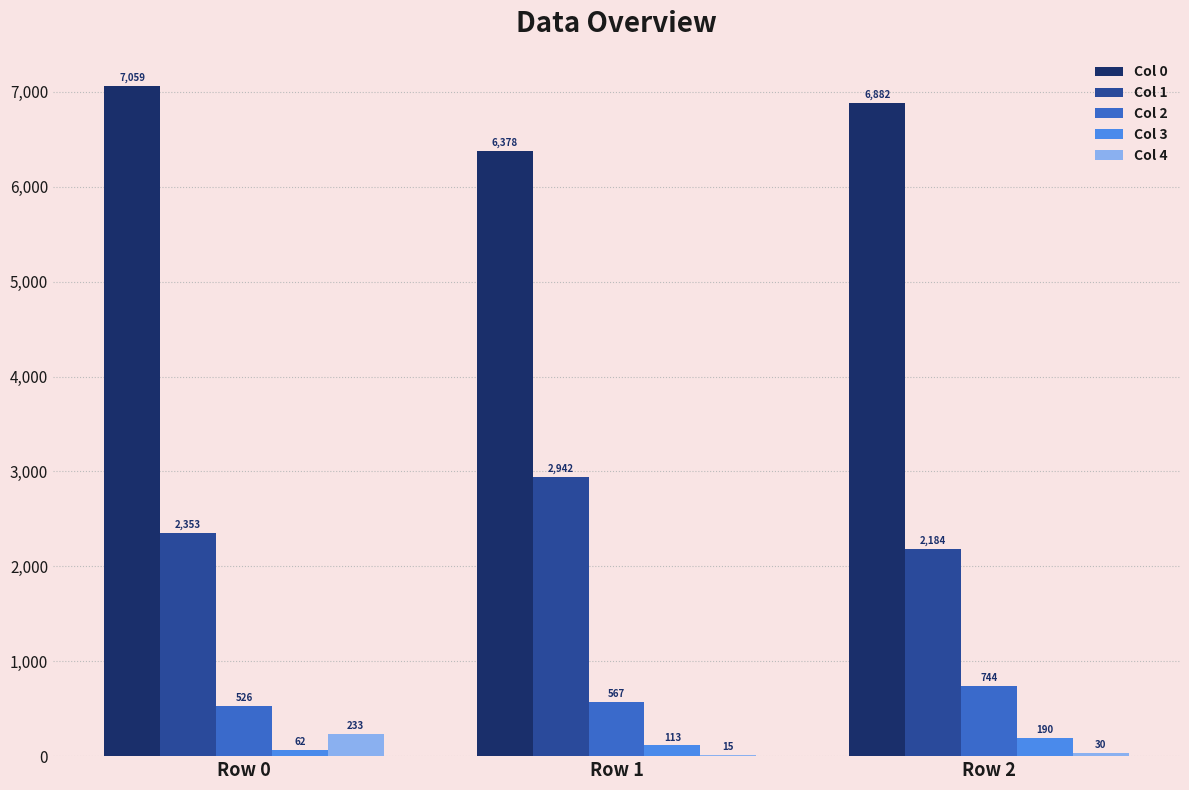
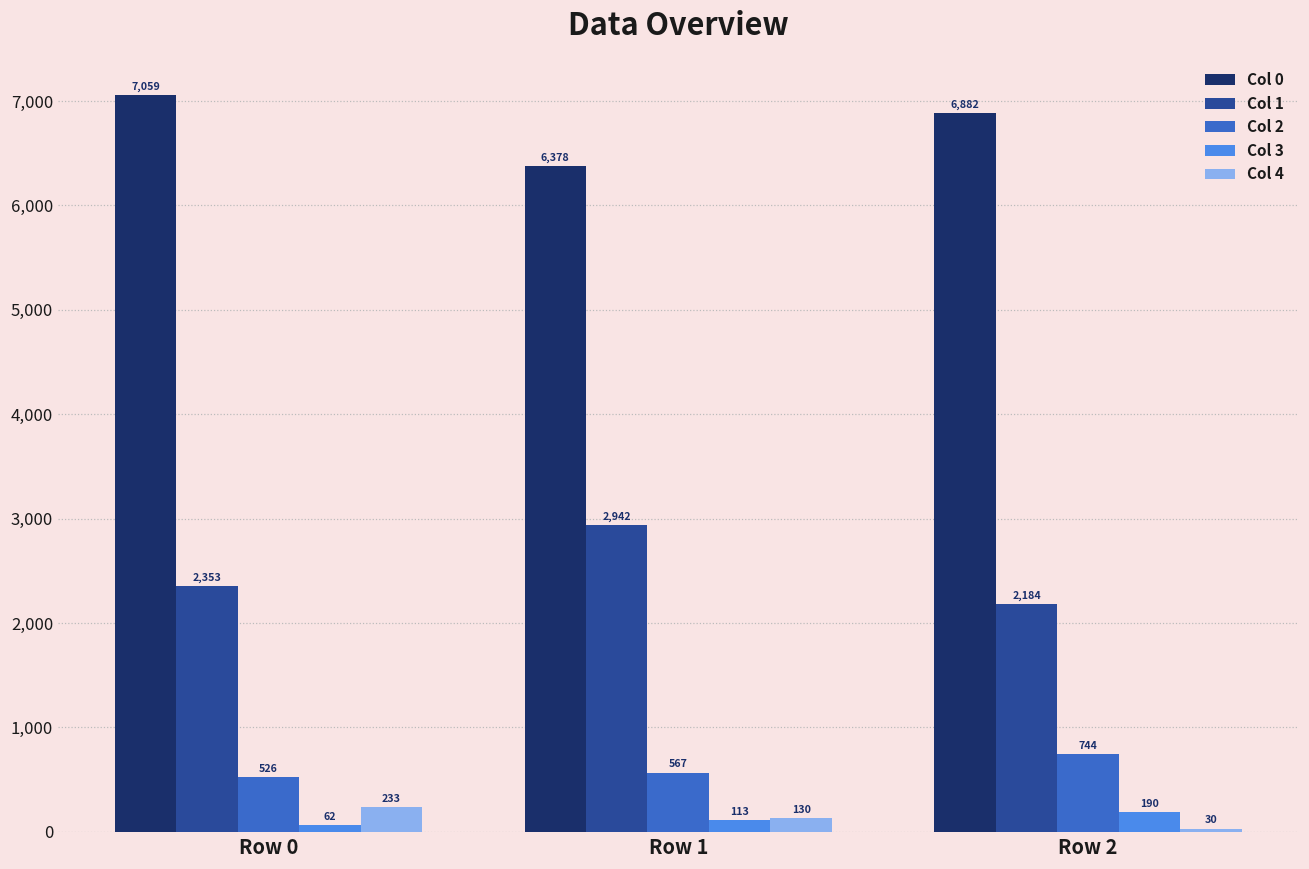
Col 4, Row 1: 15 -> 130
